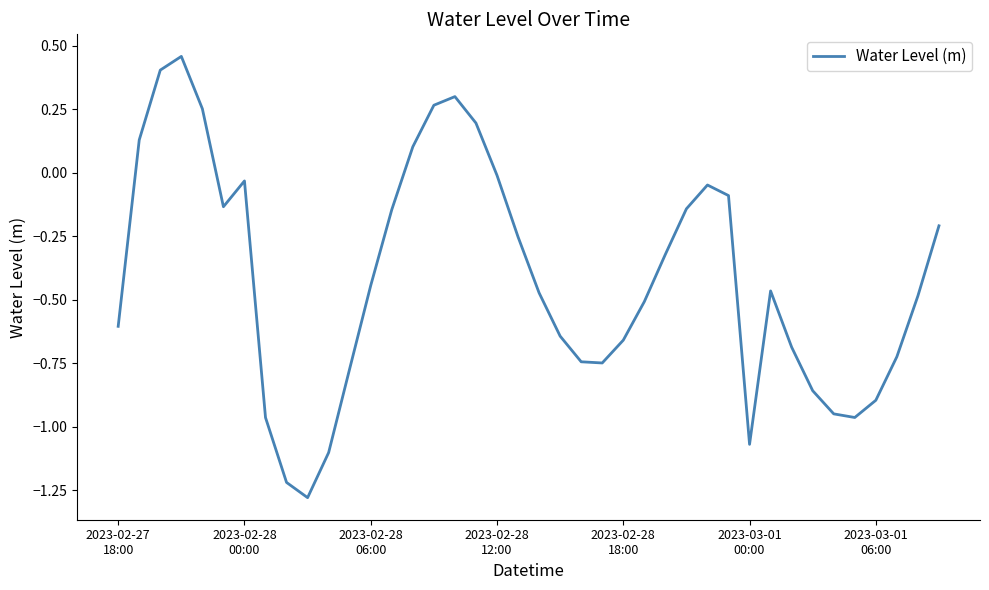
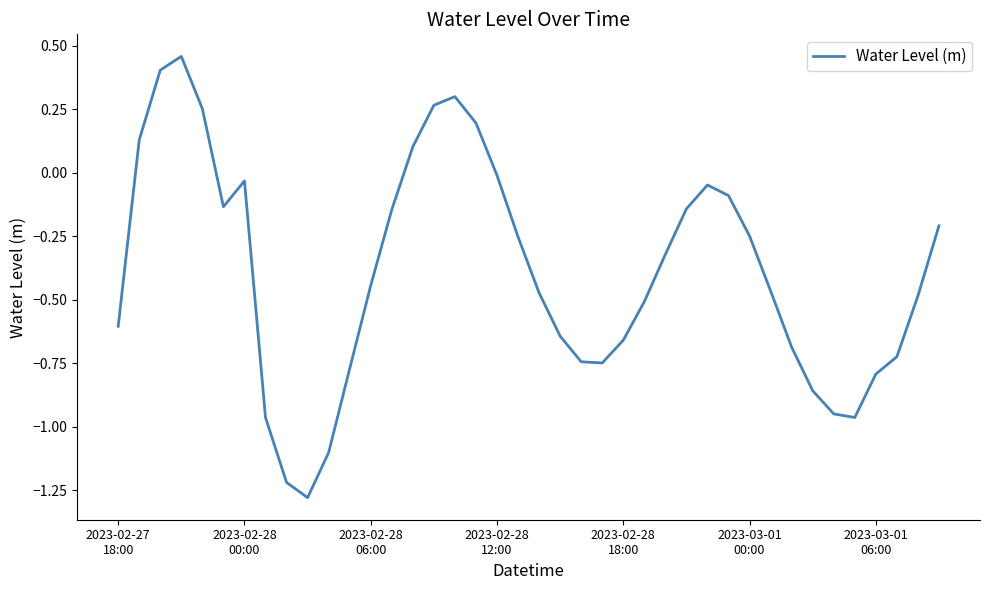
2023-03-01 00:00: -1.07 -> -0.25
2023-03-01 06:00: -0.90 -> -0.79
